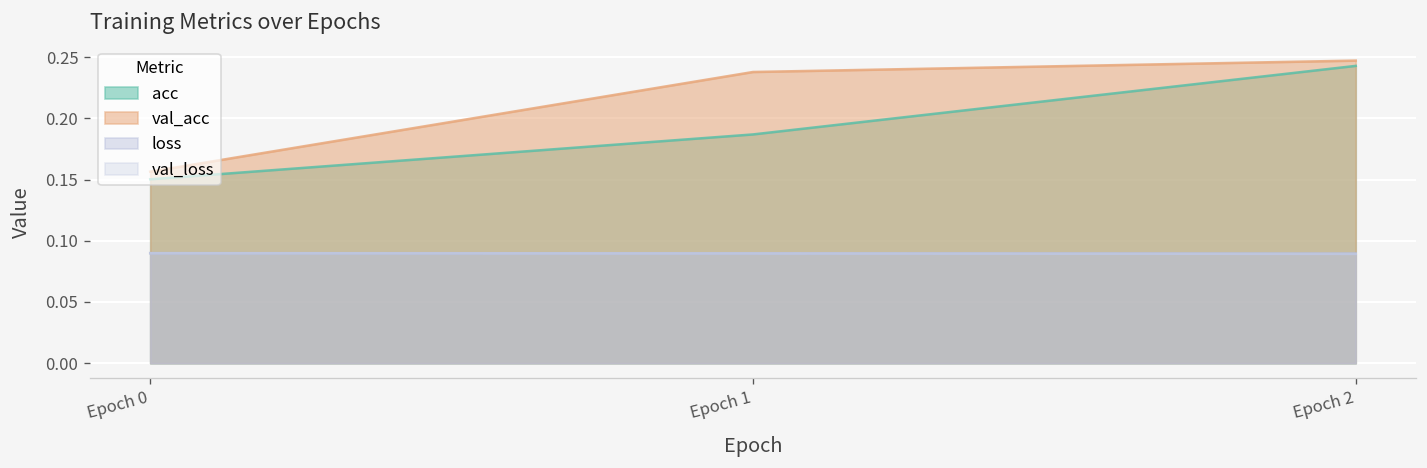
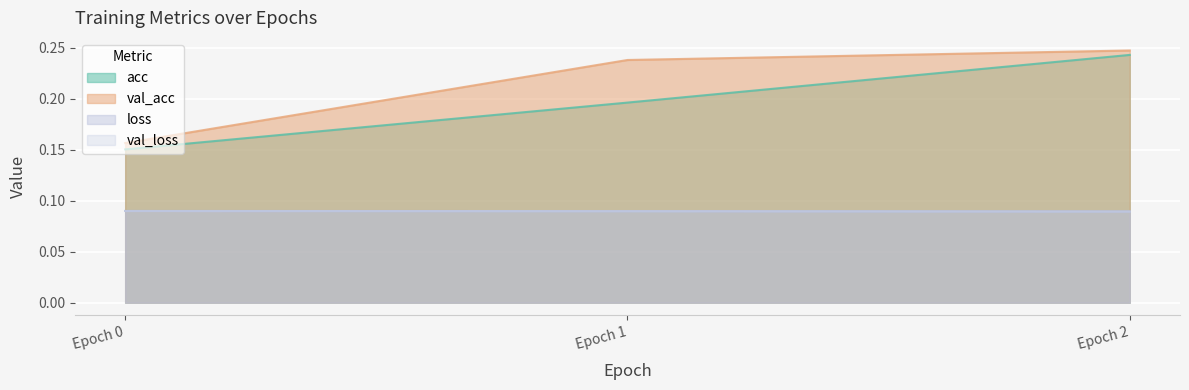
acc, Epoch 1: 0.187 -> 0.196
